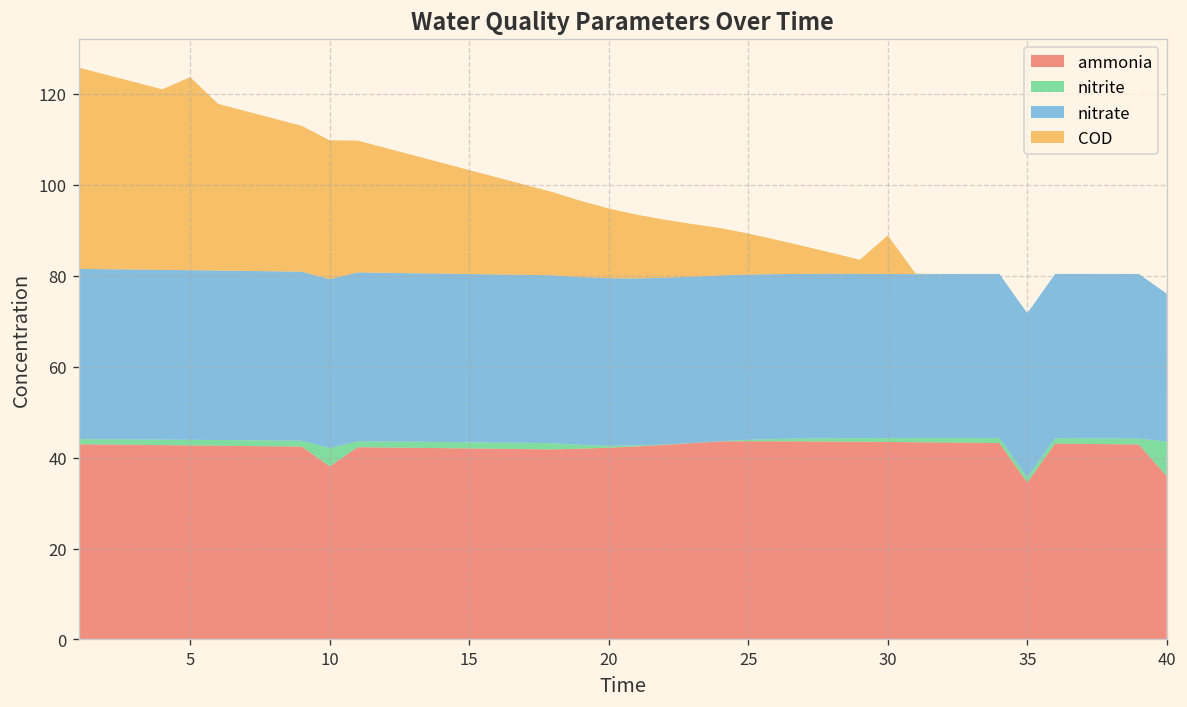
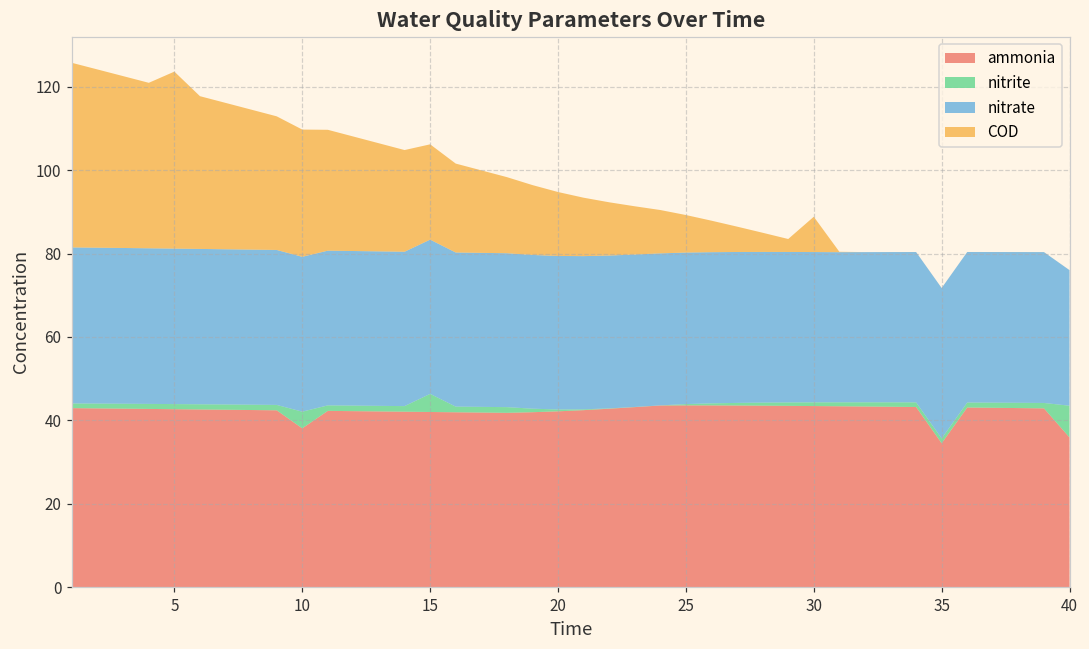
nitrite, 15: 1 -> 4
